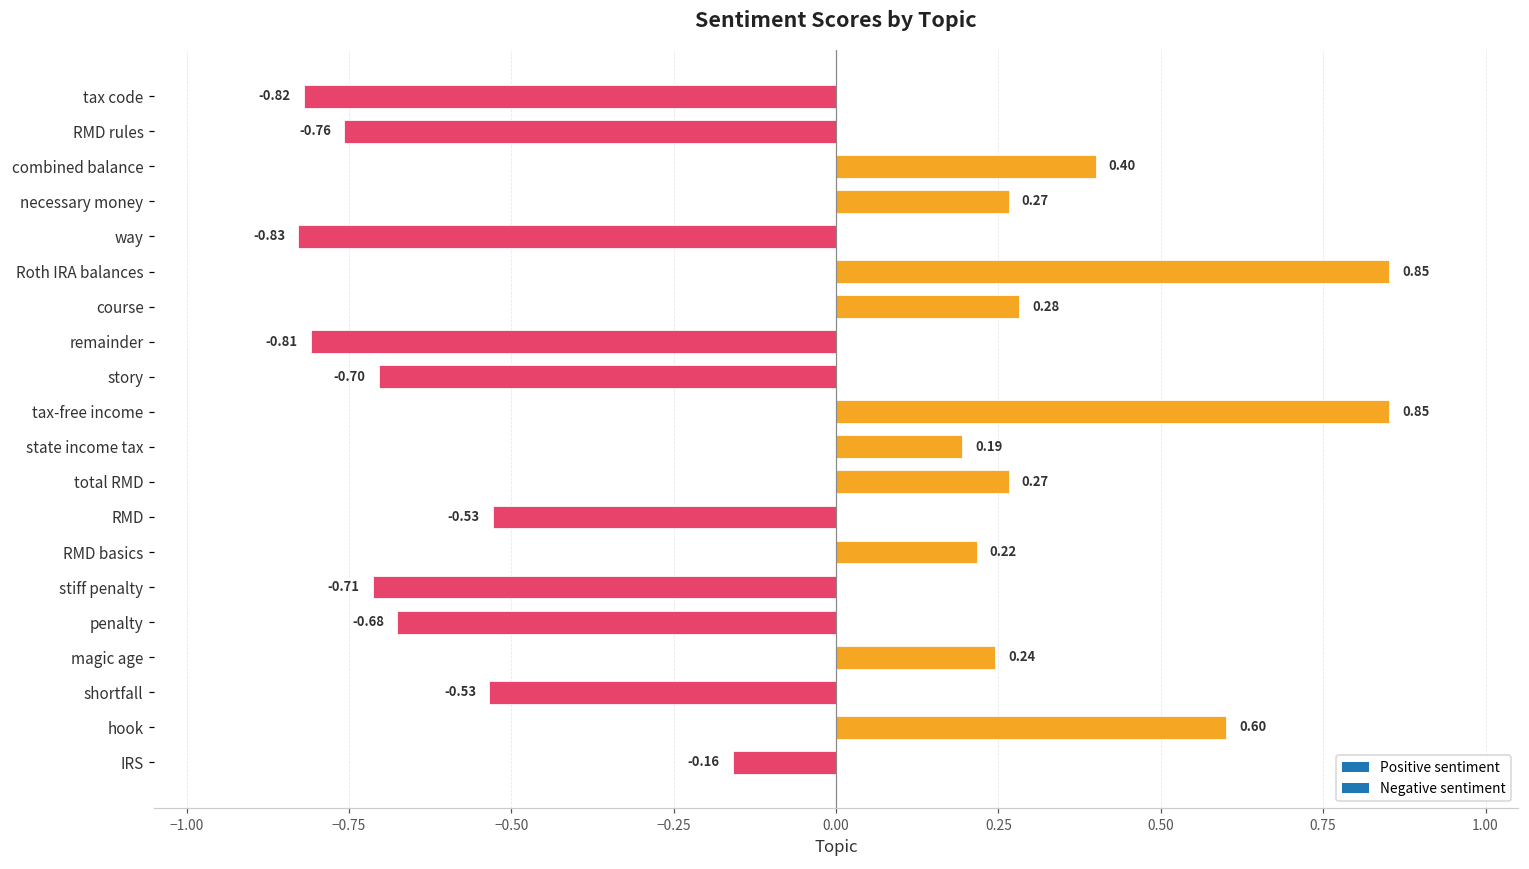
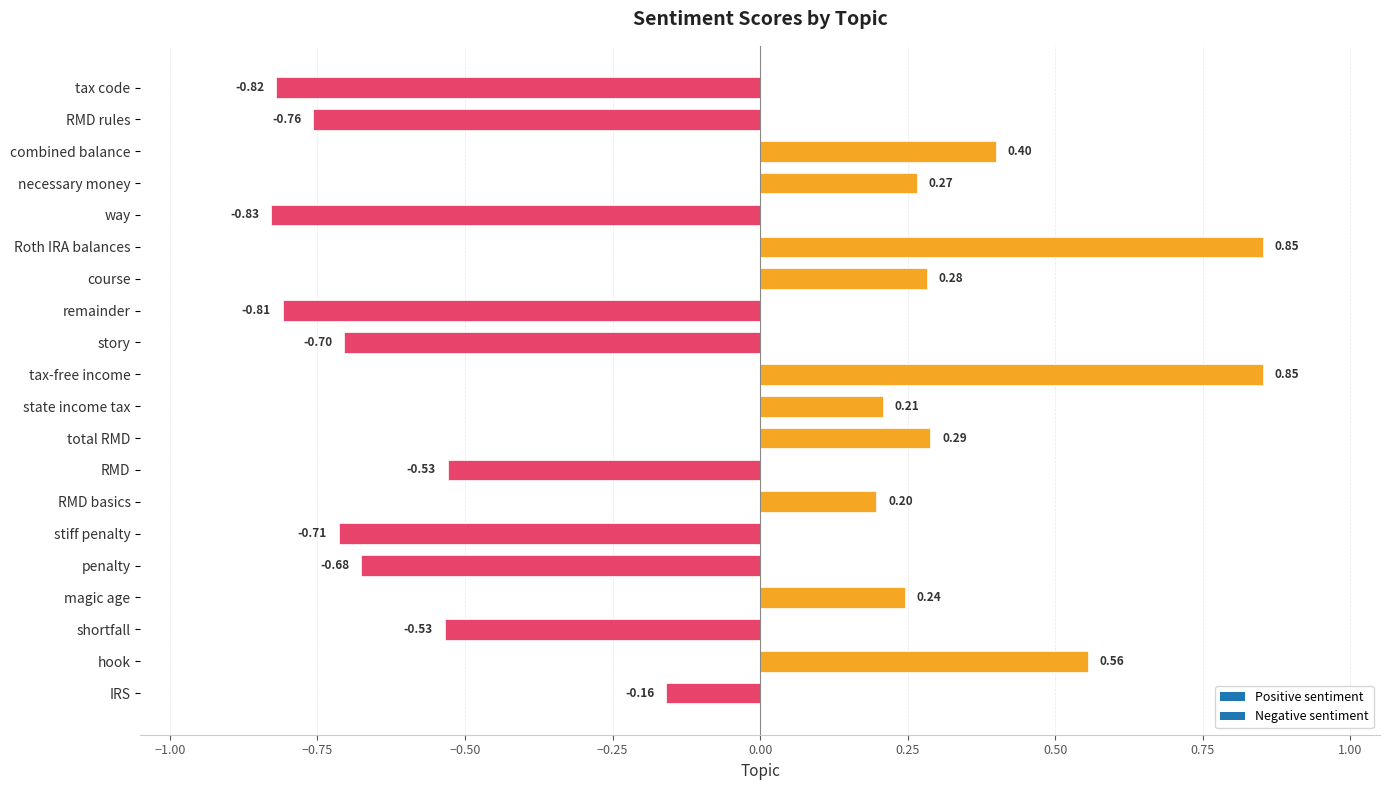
state income tax: 0.19 -> 0.21
total RMD: 0.27 -> 0.29
RMD basics: 0.22 -> 0.20
hook: 0.60 -> 0.56
